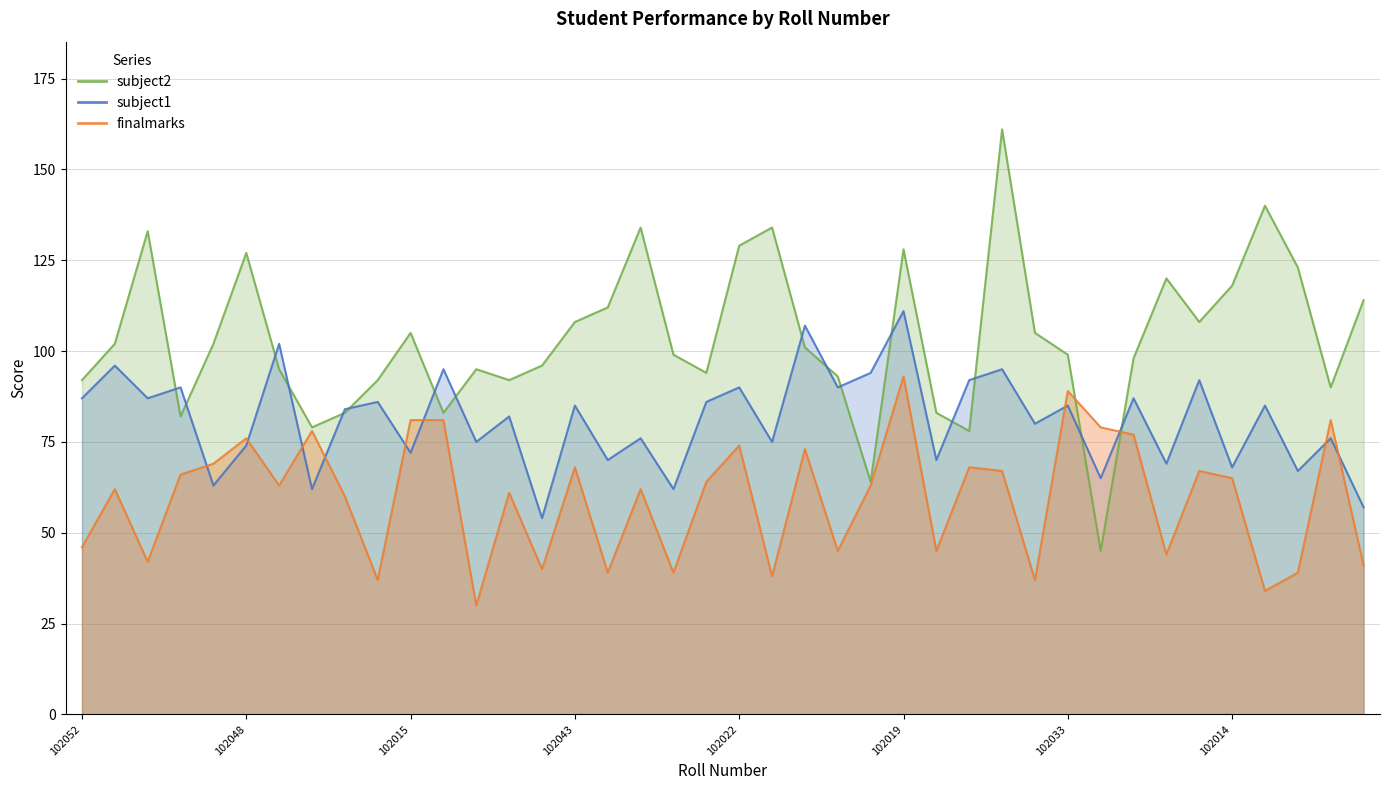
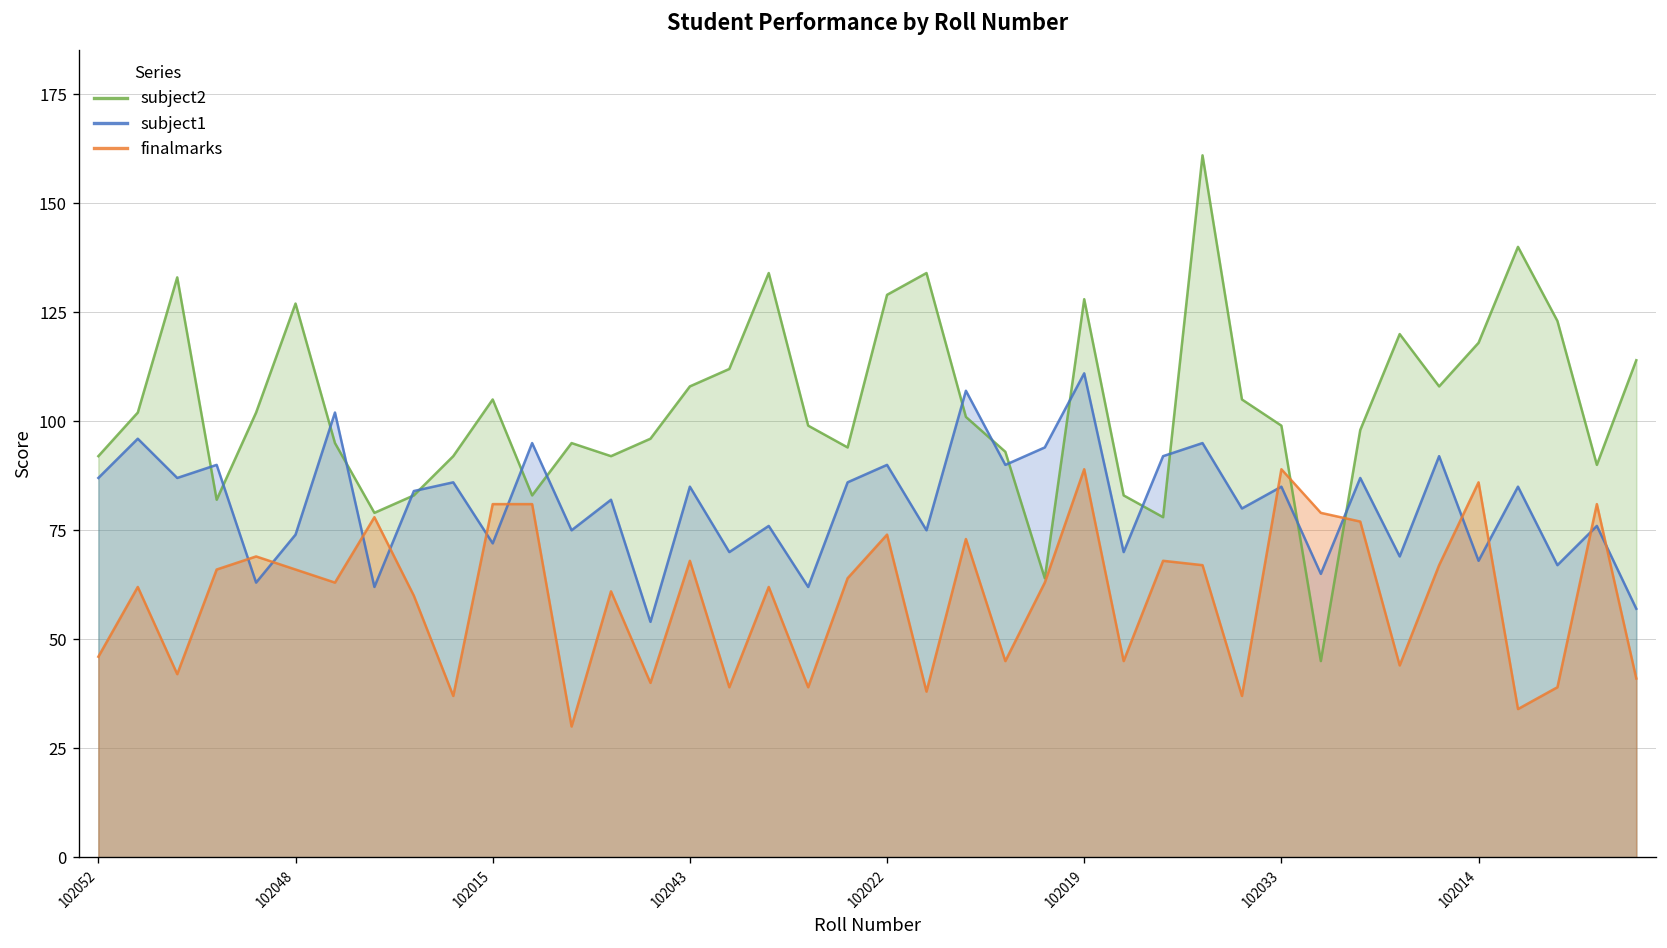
finalmarks, 102048: 76 -> 66
finalmarks, 102019: 93 -> 89
finalmarks, 102014: 65 -> 86
